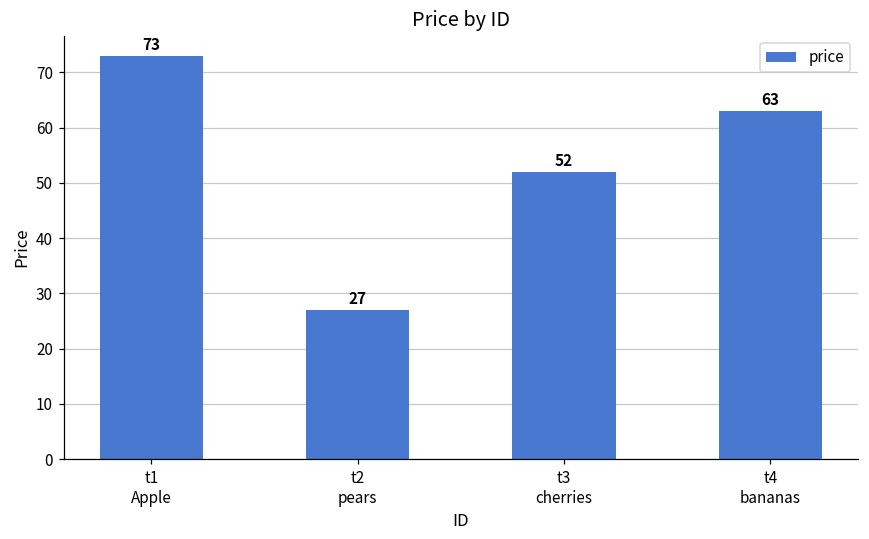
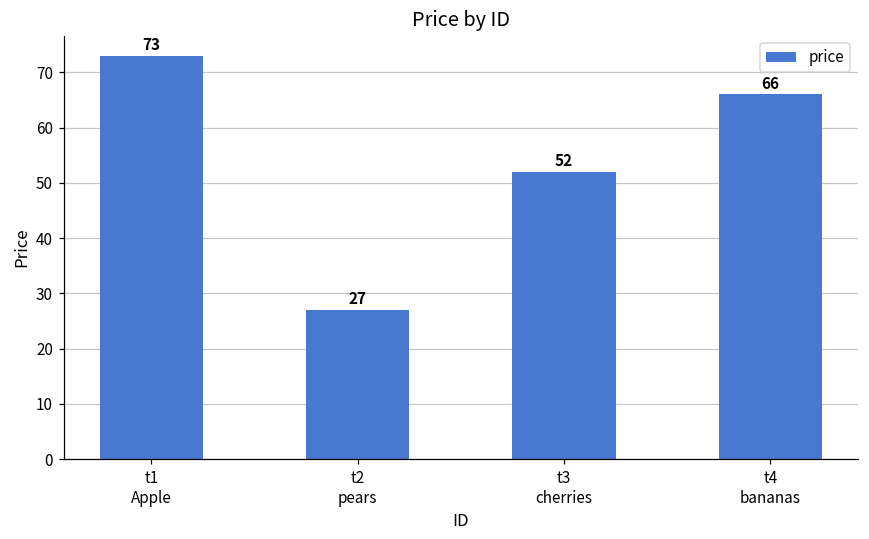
t4 bananas: 63 -> 66
